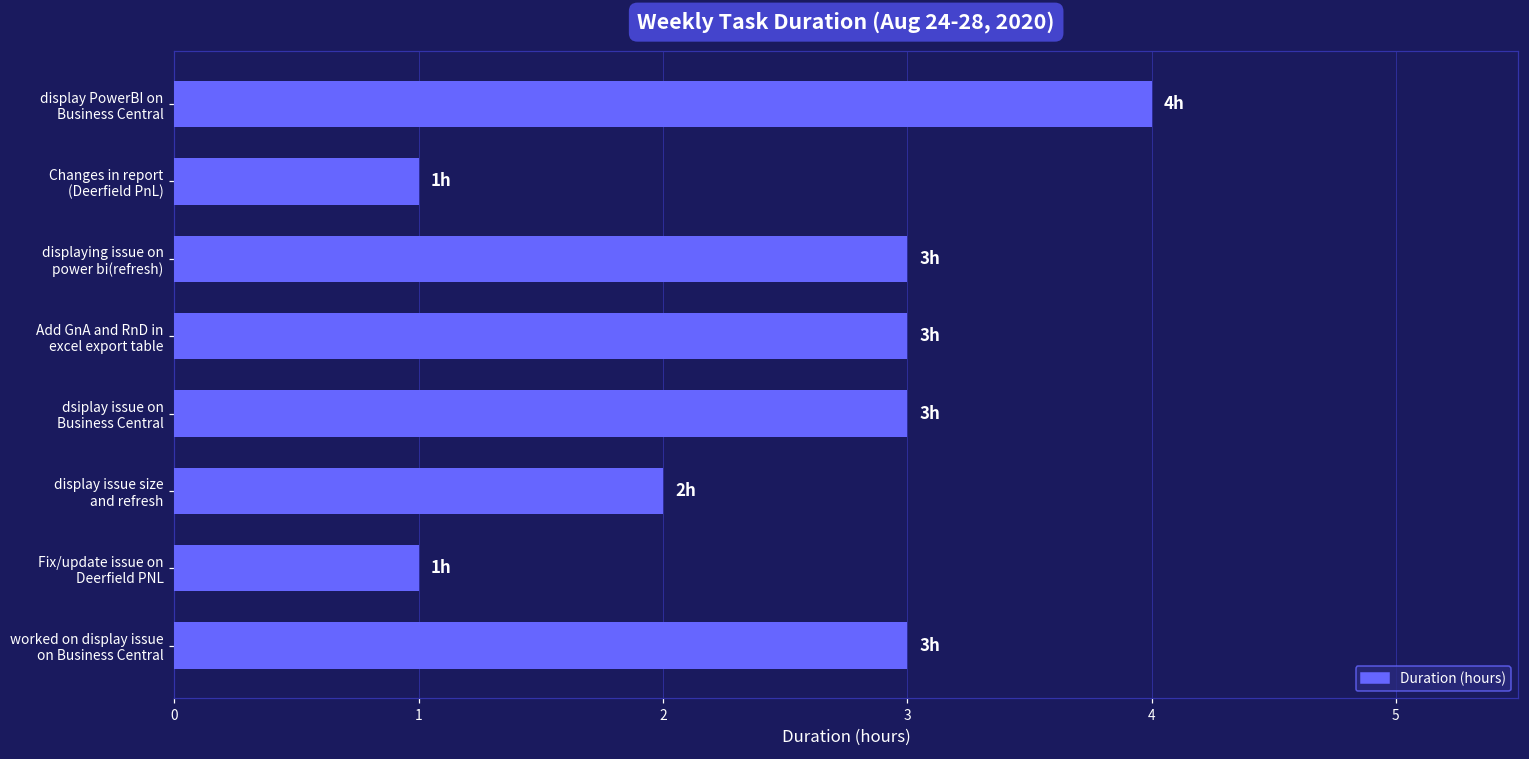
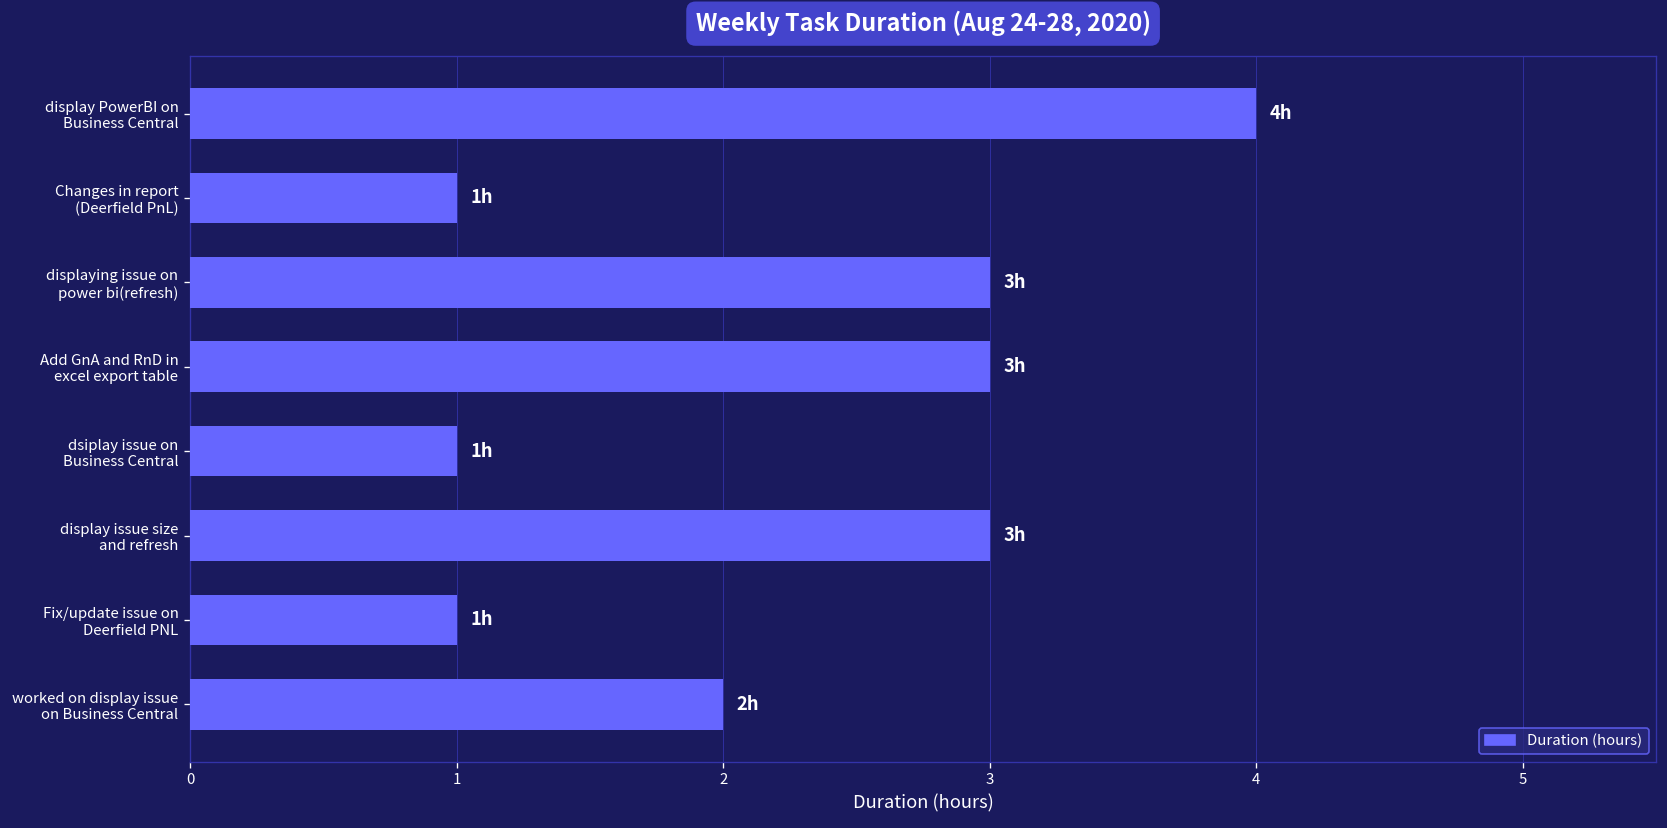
dsiplay issue on Business Central: 3h -> 1h
display issue size and refresh: 2h -> 3h
worked on display issue on Business Central: 3h -> 2h
